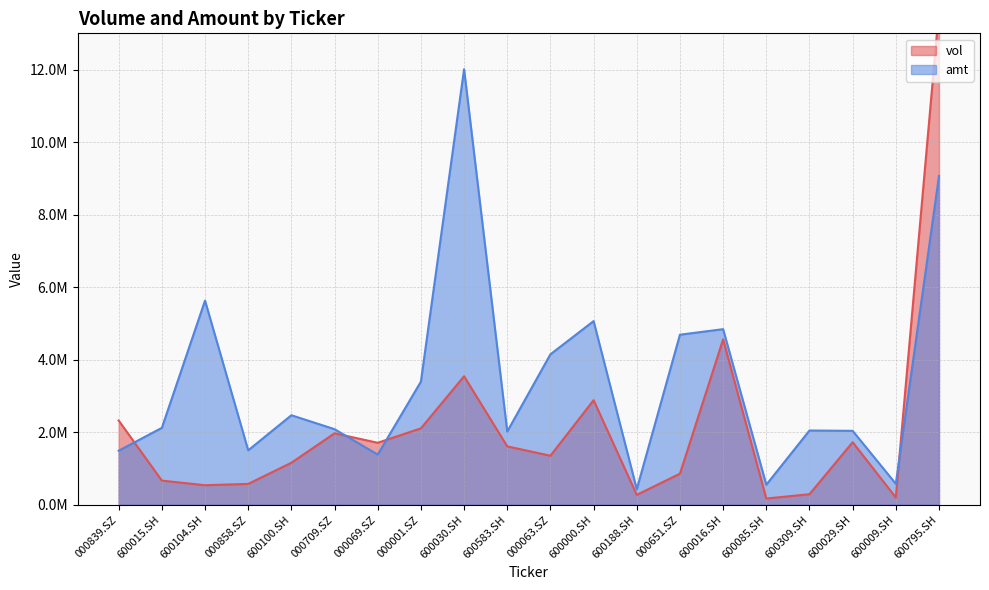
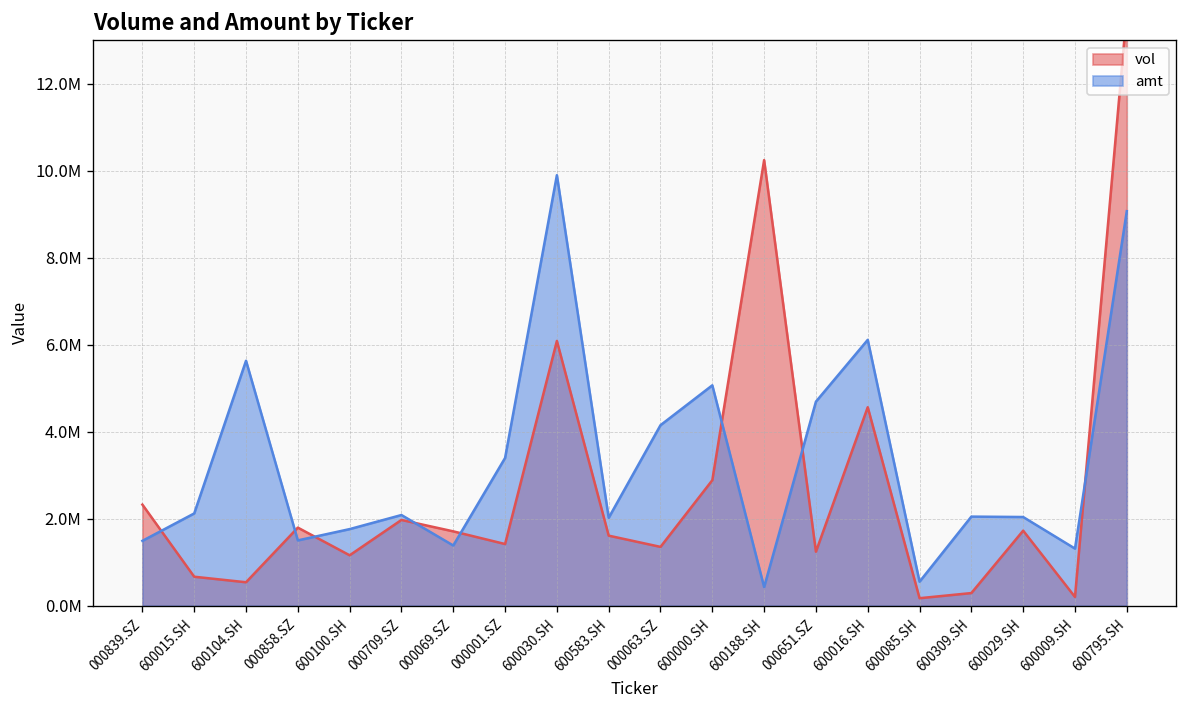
vol, 000858.SZ: 600000 -> 1800000
amt, 600100.SH: 2500000 -> 1800000
vol, 000001.SZ: 2100000 -> 1400000
vol, 600030.SH: 3500000 -> 6100000
amt, 600030.SH: 12000000 -> 9900000
vol, 600188.SH: 300000 -> 10200000
vol, 000651.SZ: 900000 -> 1200000
amt, 600016.SH: 4800000 -> 6100000
amt, 600009.SH: 600000 -> 1300000
